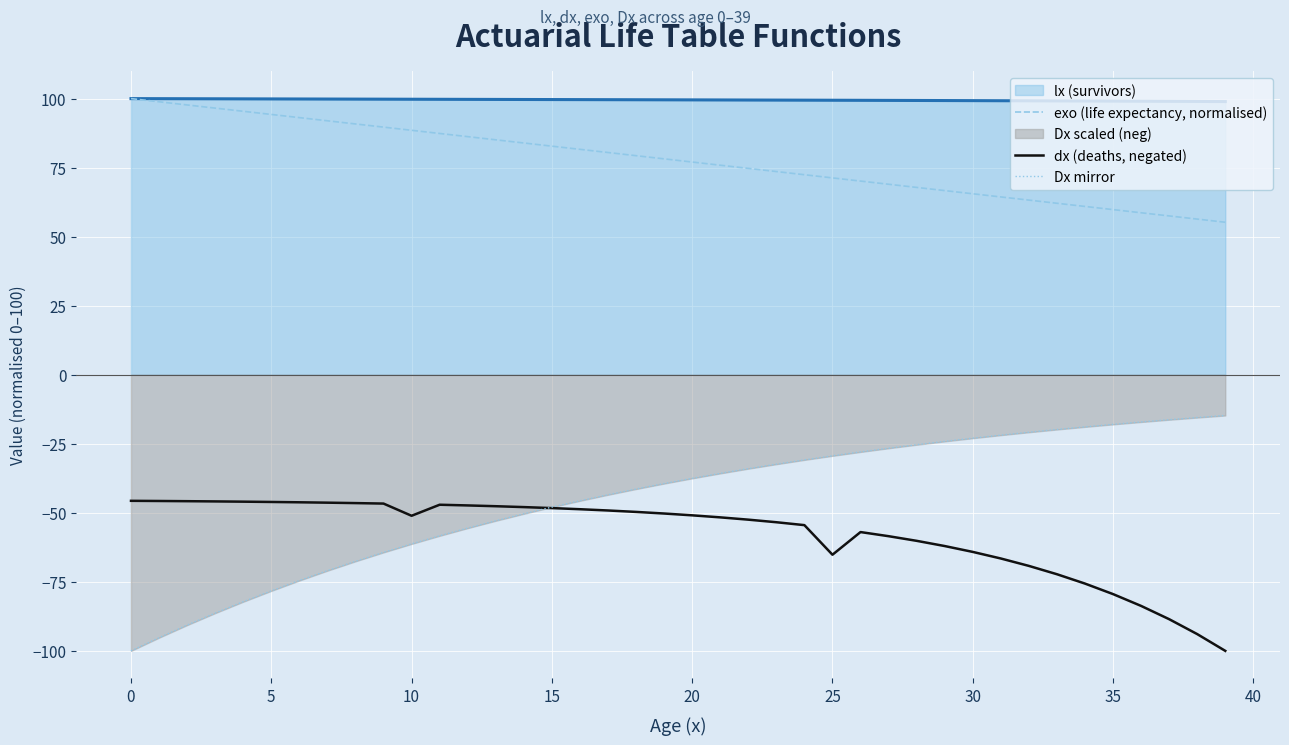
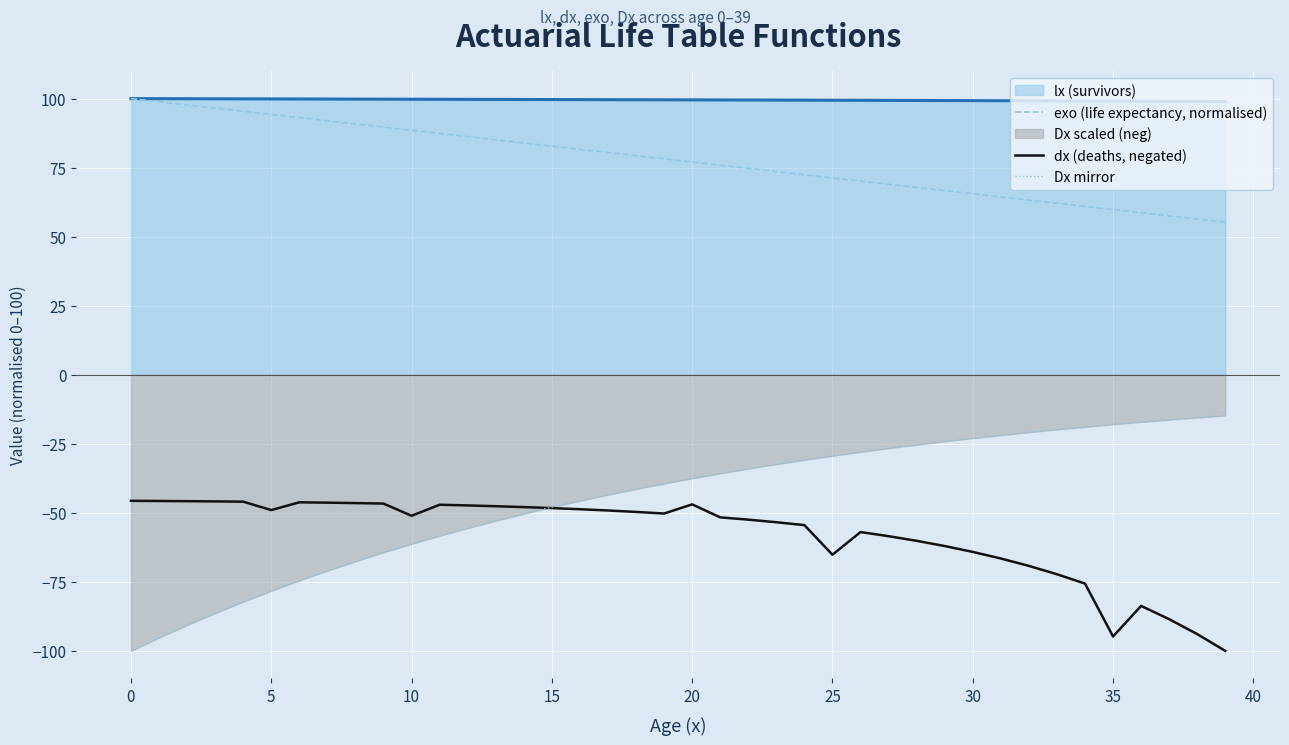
dx (deaths, negated), 5: -46 -> -49
dx (deaths, negated), 20: -51 -> -47
dx (deaths, negated), 35: -79 -> -95
